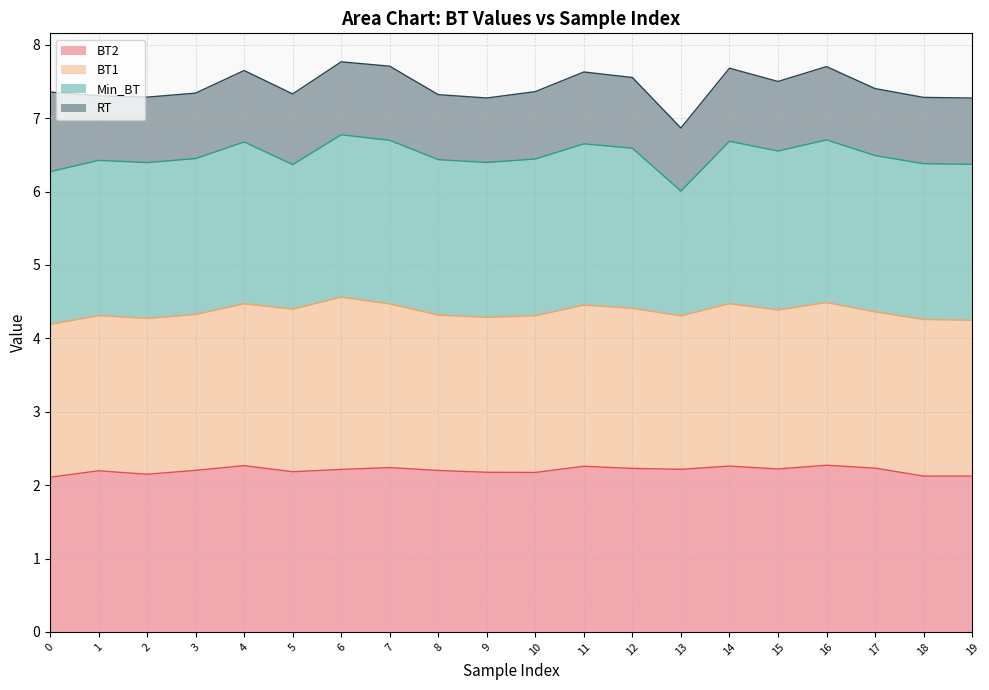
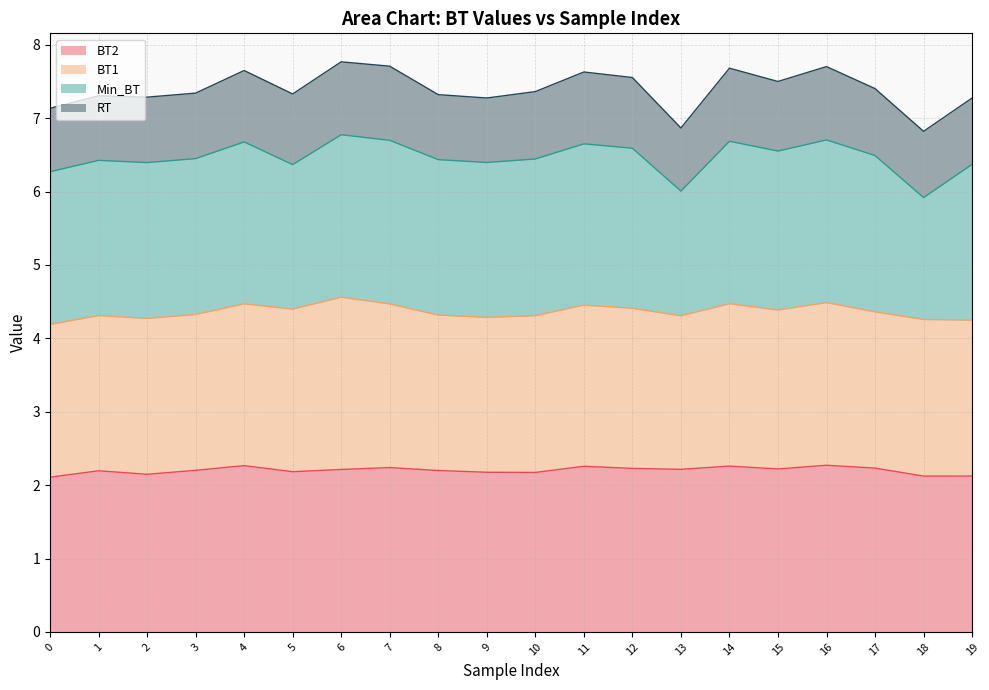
RT, 0: 1.1 -> 0.9
Min_BT, 18: 2.1 -> 1.7
